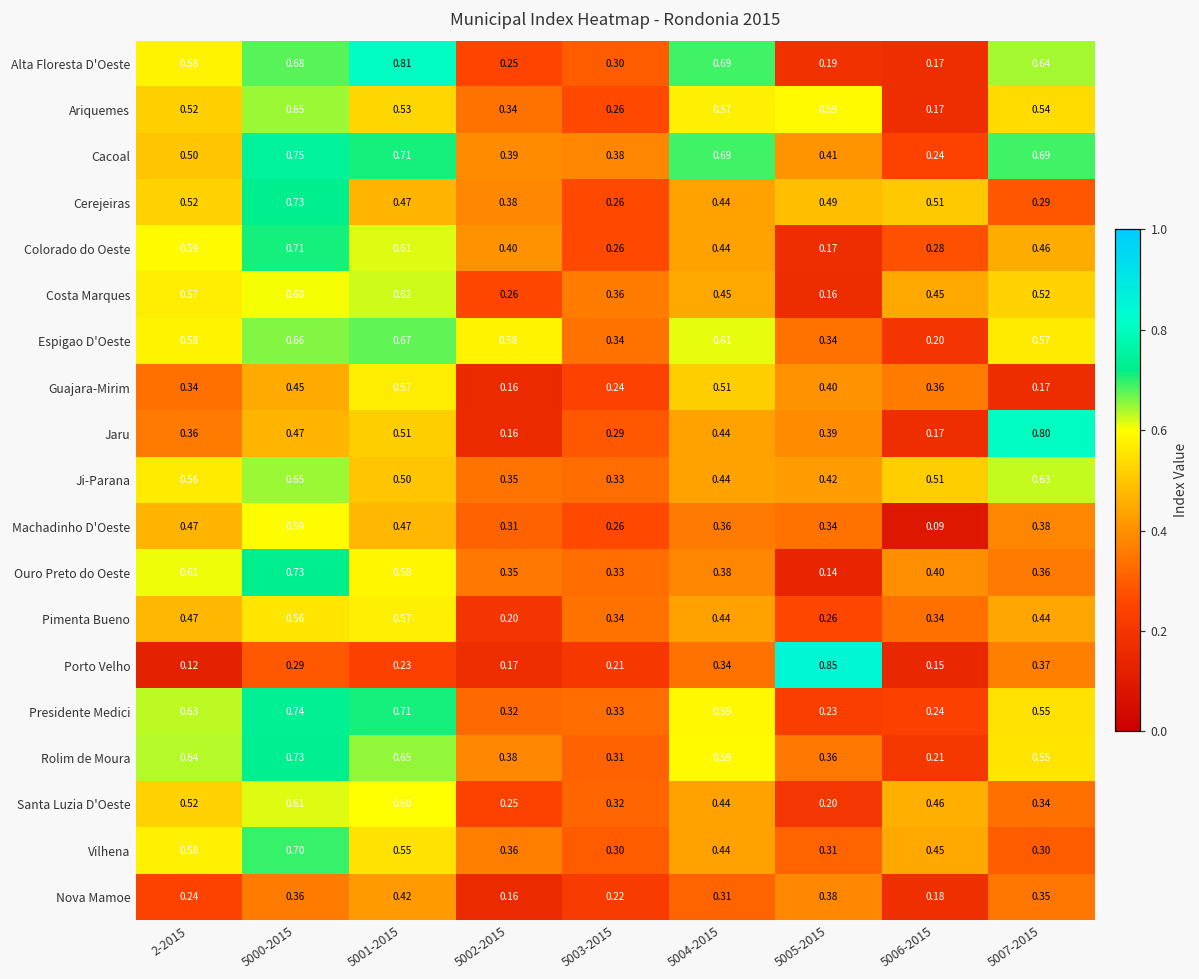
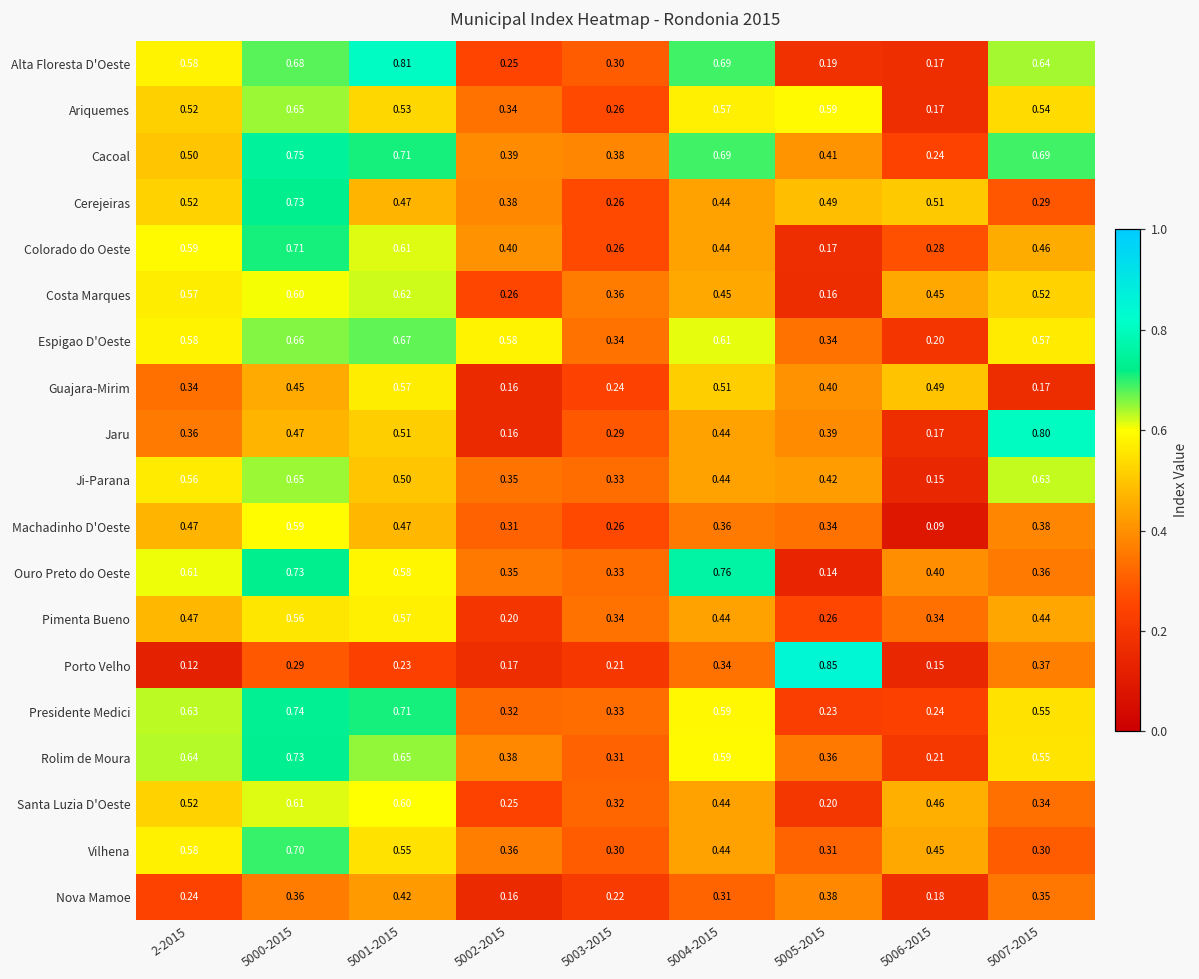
Guajara-Mirim, 5006-2015: 0.36 -> 0.49
Ji-Parana, 5006-2015: 0.51 -> 0.15
Ouro Preto do Oeste, 5004-2015: 0.38 -> 0.76
